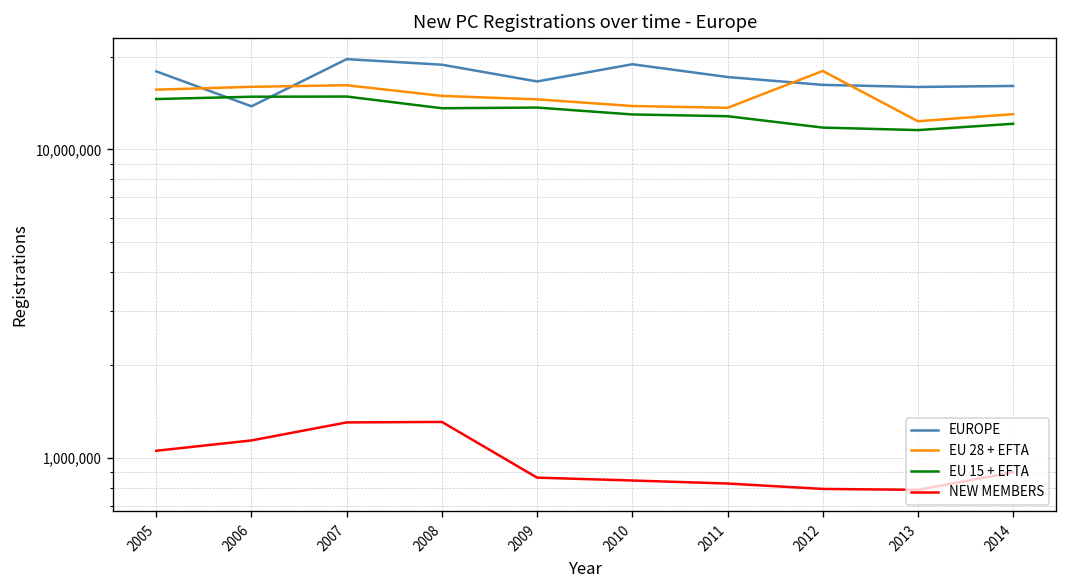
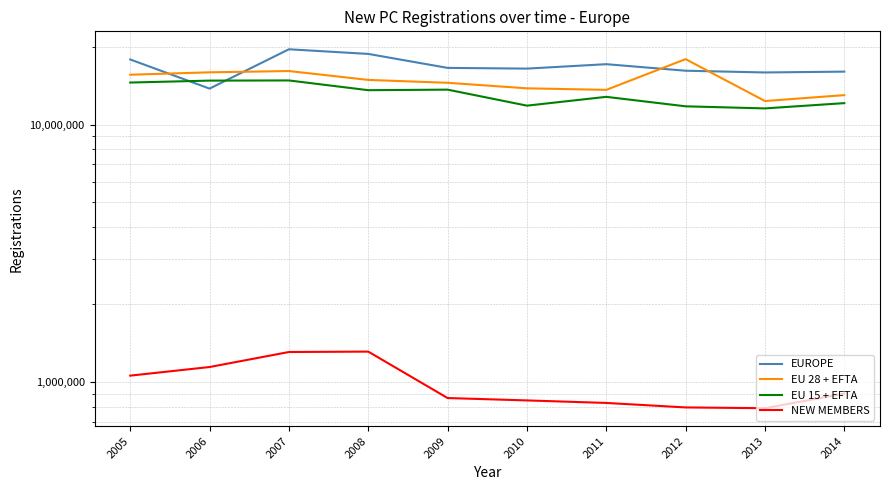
EUROPE, 2010: 19,000,000 -> 16,000,000
EU 15 + EFTA, 2010: 13,000,000 -> 12,000,000
